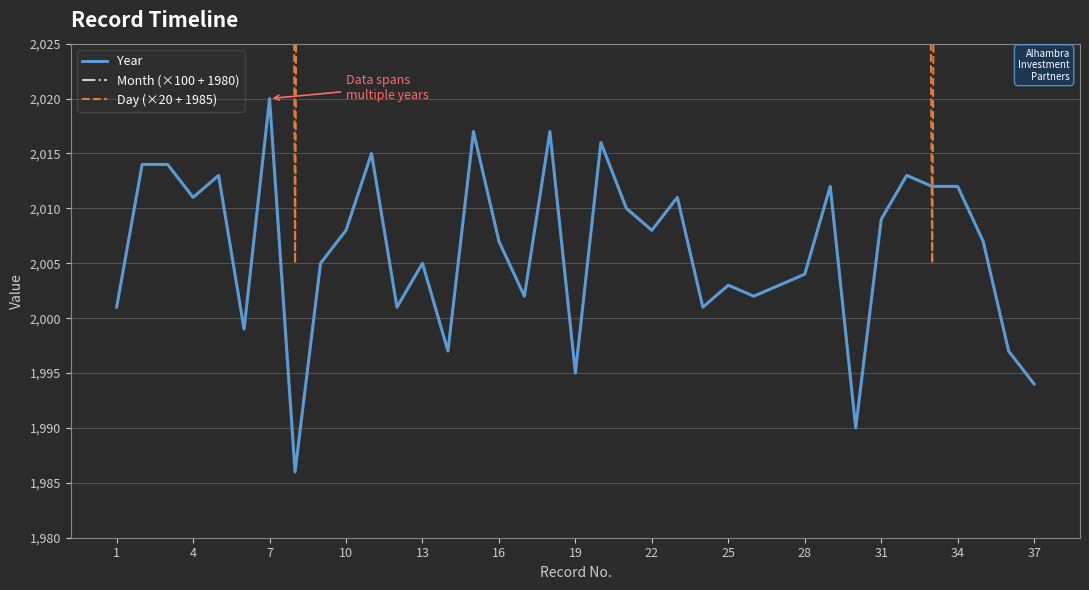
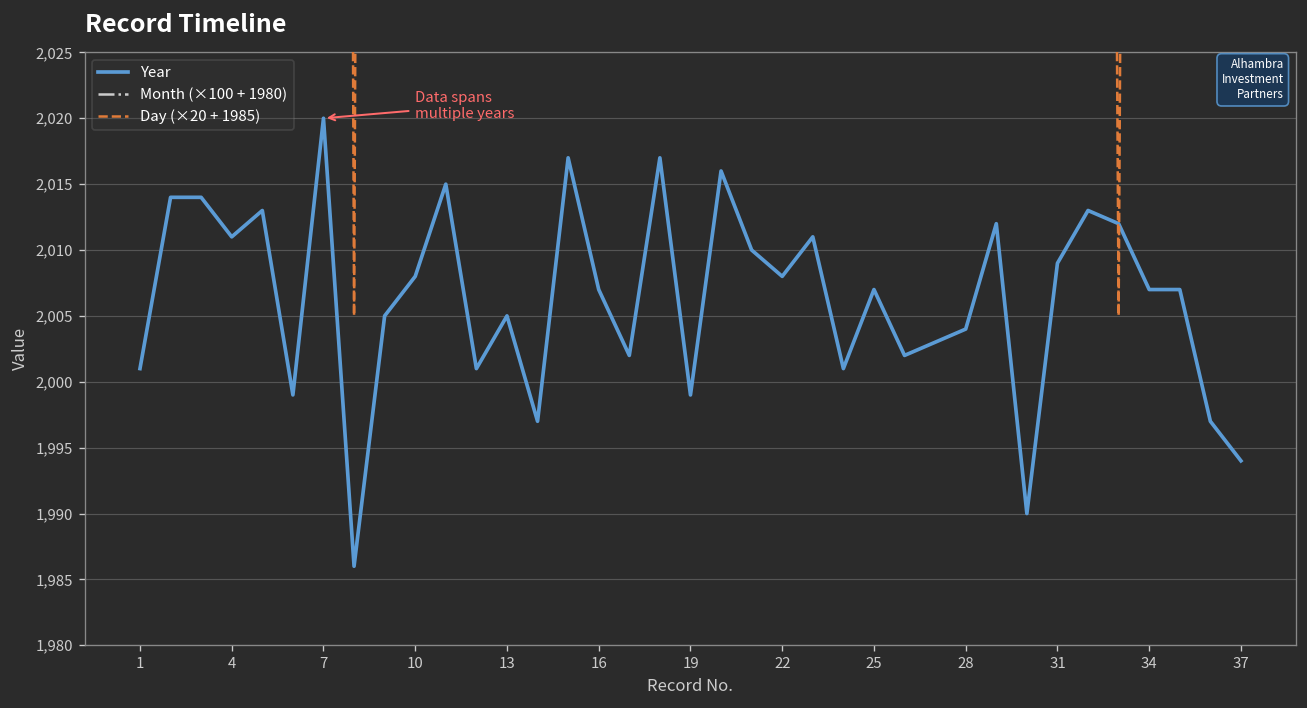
Year, 19: 1,995 -> 1,999
Year, 25: 2,003 -> 2,007
Year, 34: 2,012 -> 2,007
